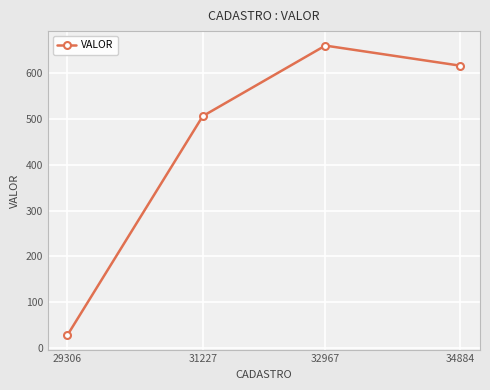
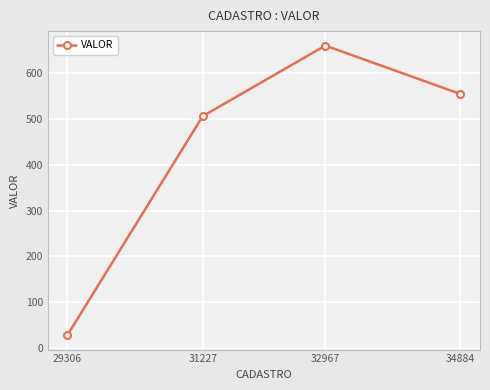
34884: 620 -> 550
